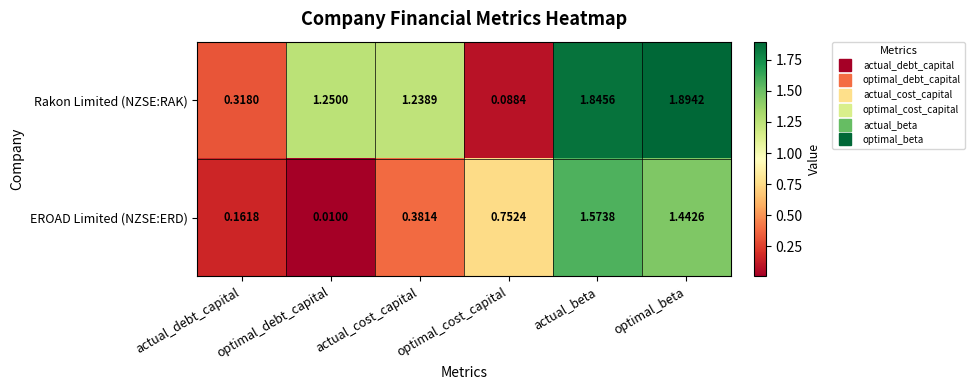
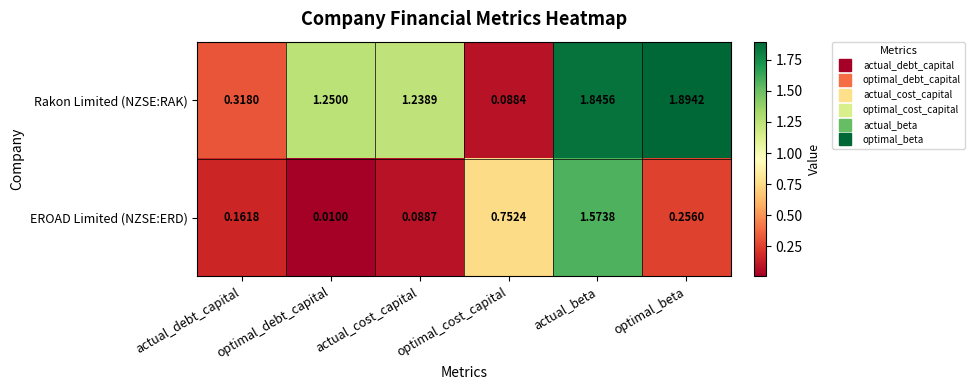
EROAD Limited (NZSE:ERD), actual_cost_capital: 0.3814 -> 0.0887
EROAD Limited (NZSE:ERD), optimal_beta: 1.4426 -> 0.2560
